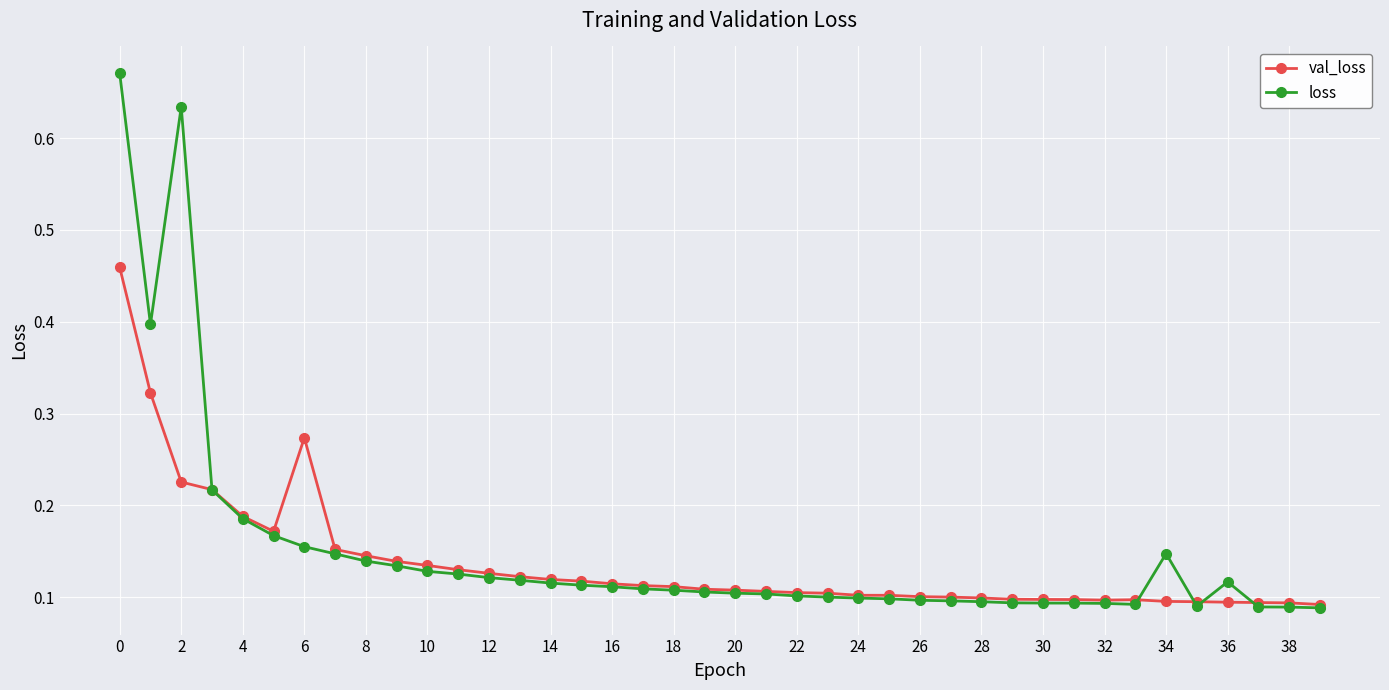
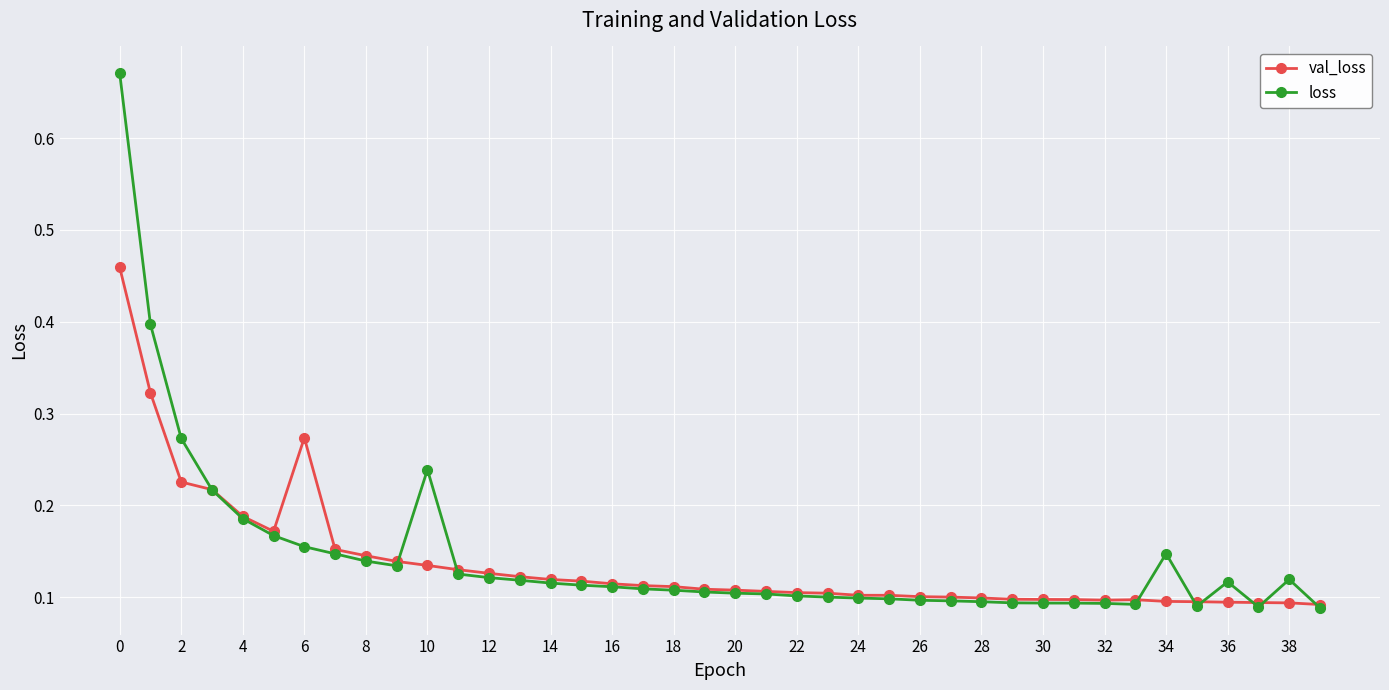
loss, 2: 0.63 -> 0.27
loss, 10: 0.13 -> 0.24
loss, 38: 0.09 -> 0.12
